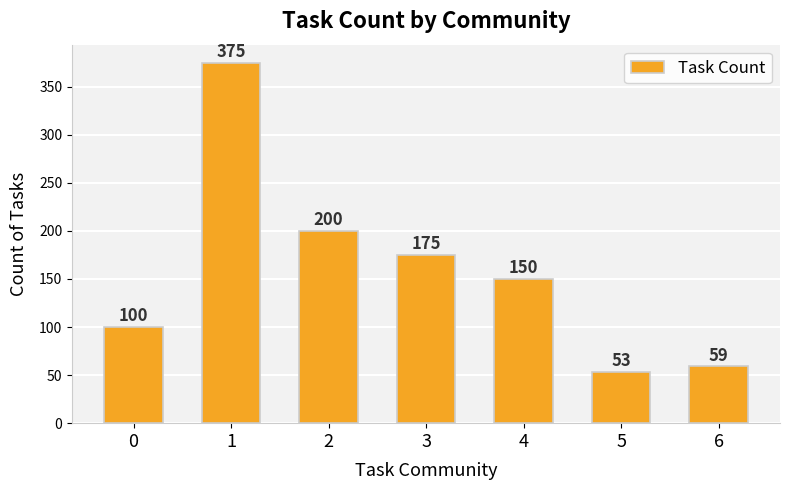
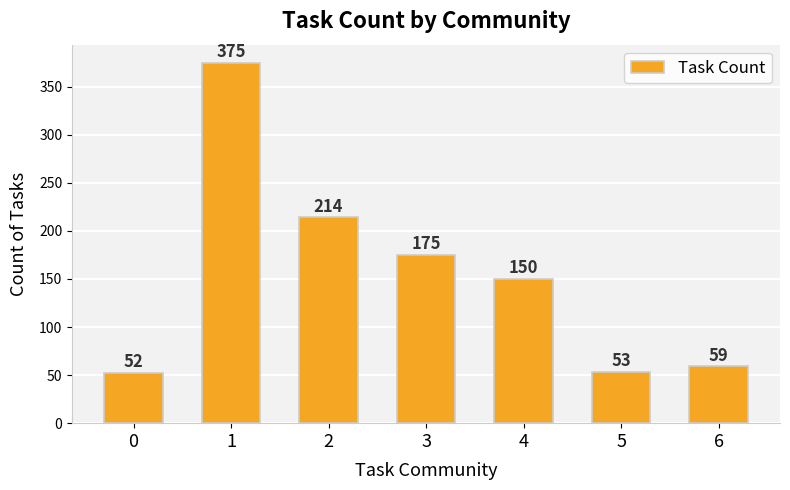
0: 100 -> 52
2: 200 -> 214
